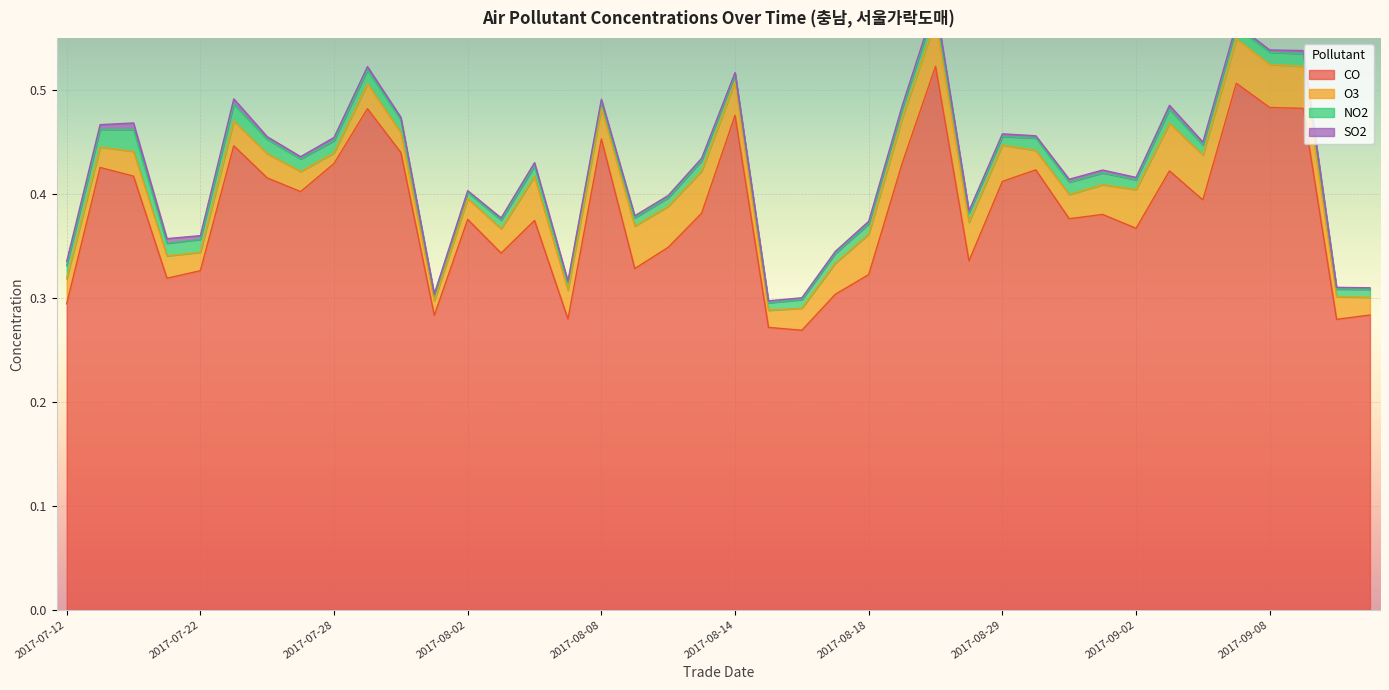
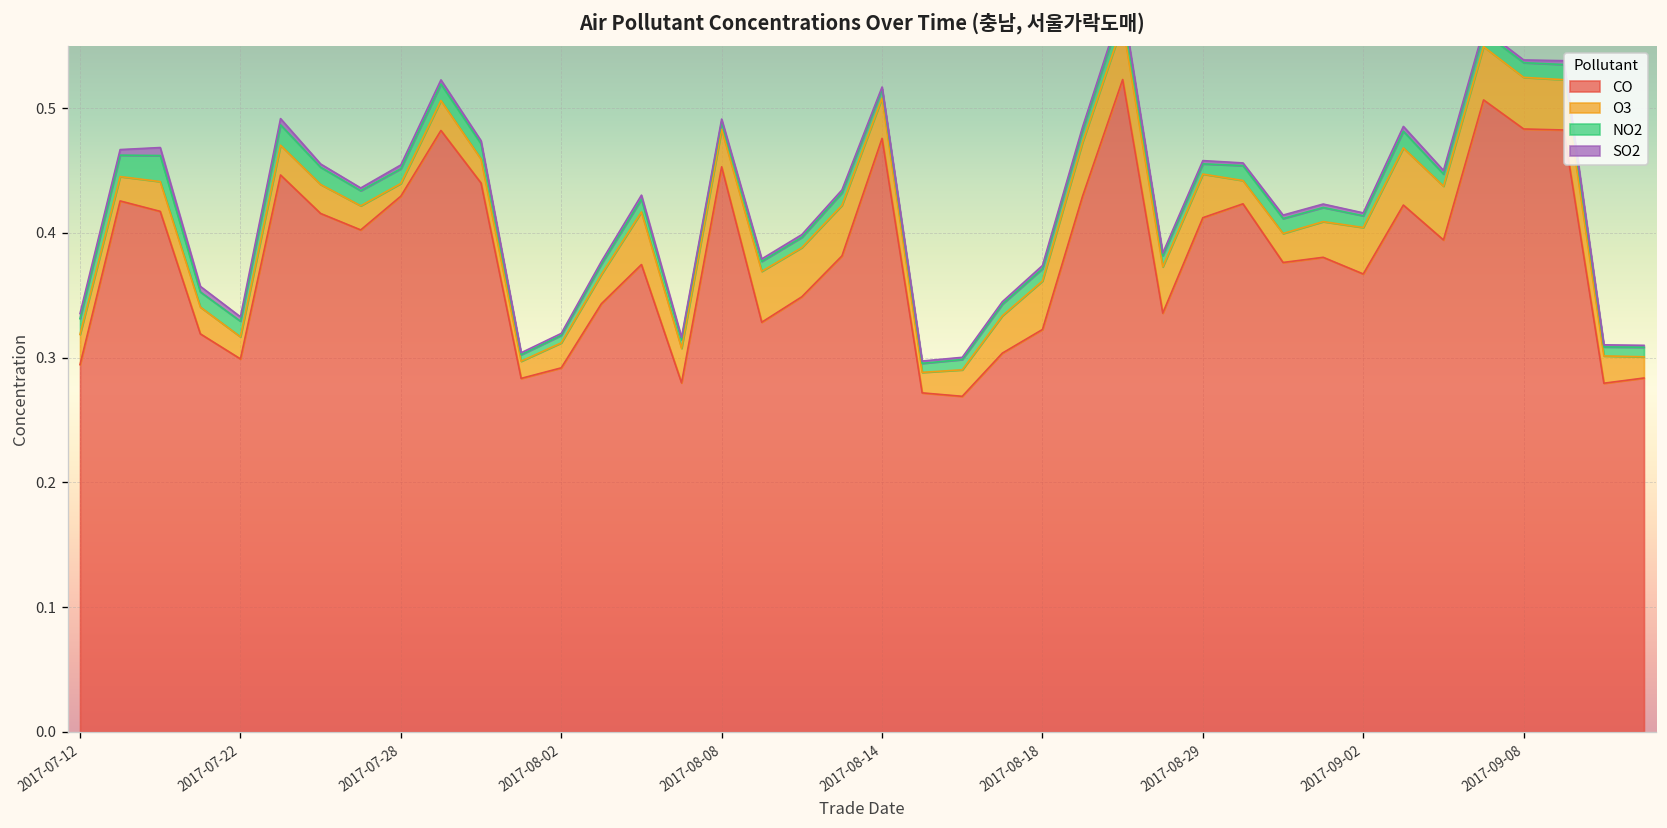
CO, 2017-07-22: 0.326 -> 0.299
CO, 2017-08-02: 0.376 -> 0.292
